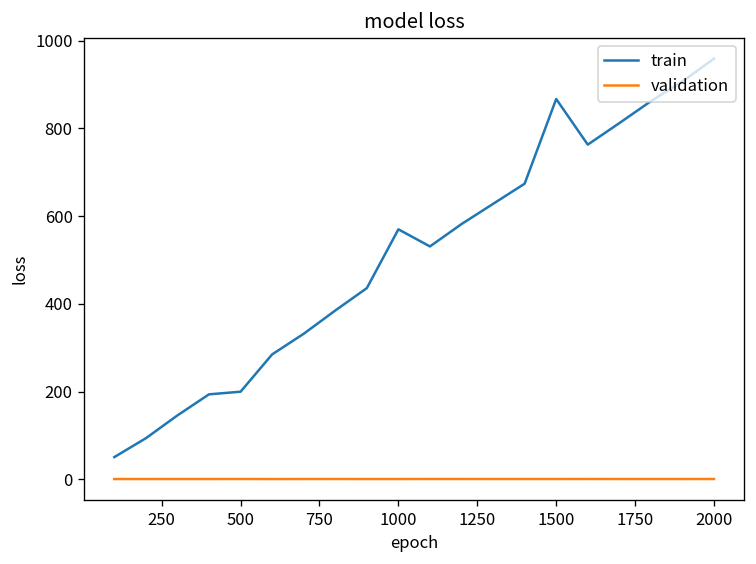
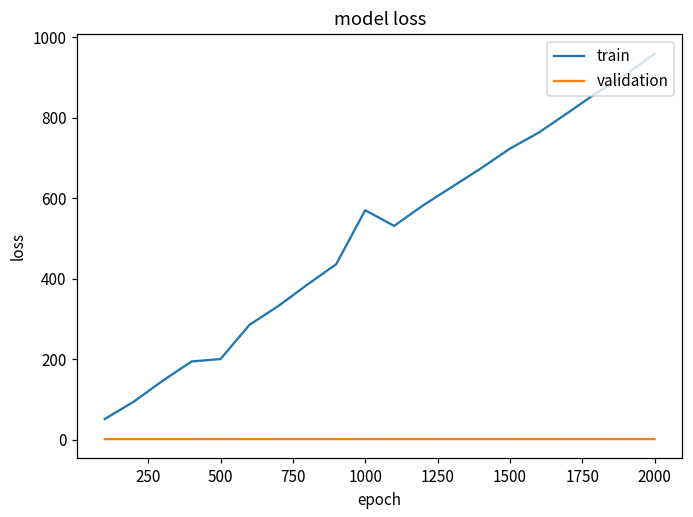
train, 1500: 870 -> 720
